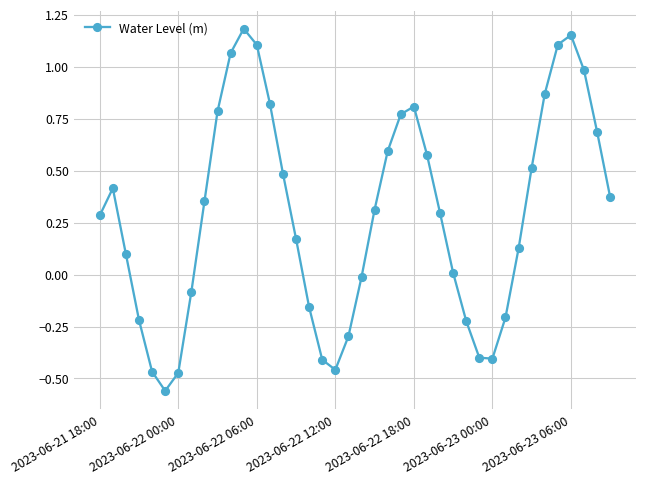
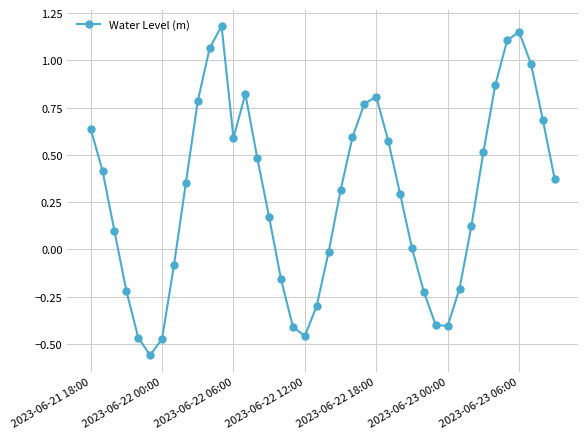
2023-06-21 18:00: 0.28 -> 0.64
2023-06-22 06:00: 1.10 -> 0.59
